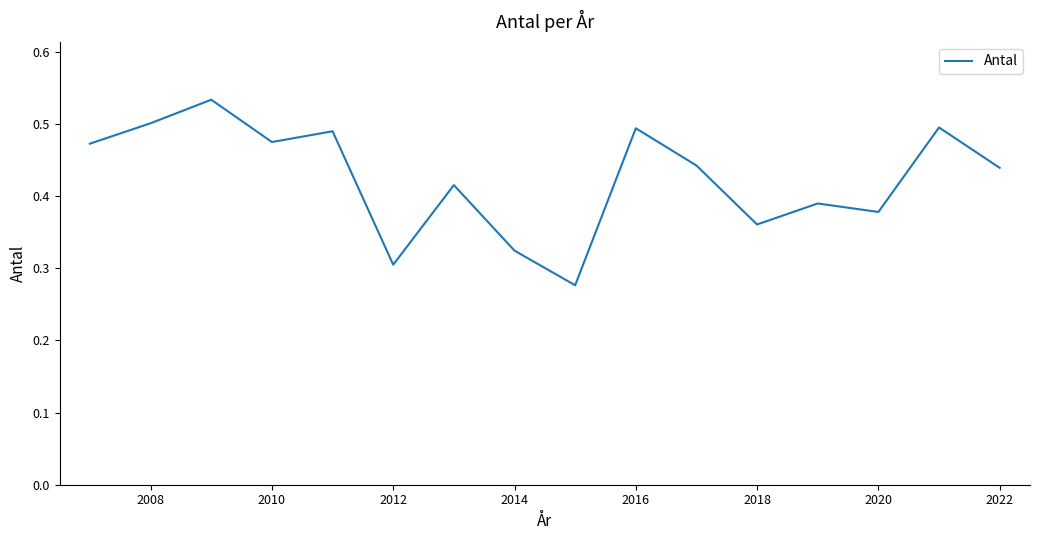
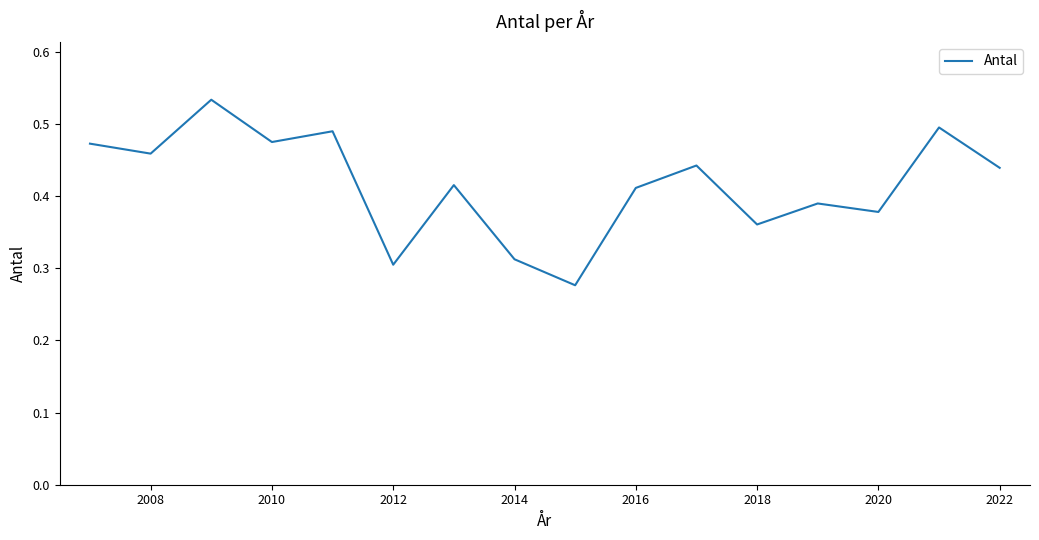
2008: 0.50 -> 0.46
2014: 0.32 -> 0.31
2016: 0.49 -> 0.41
